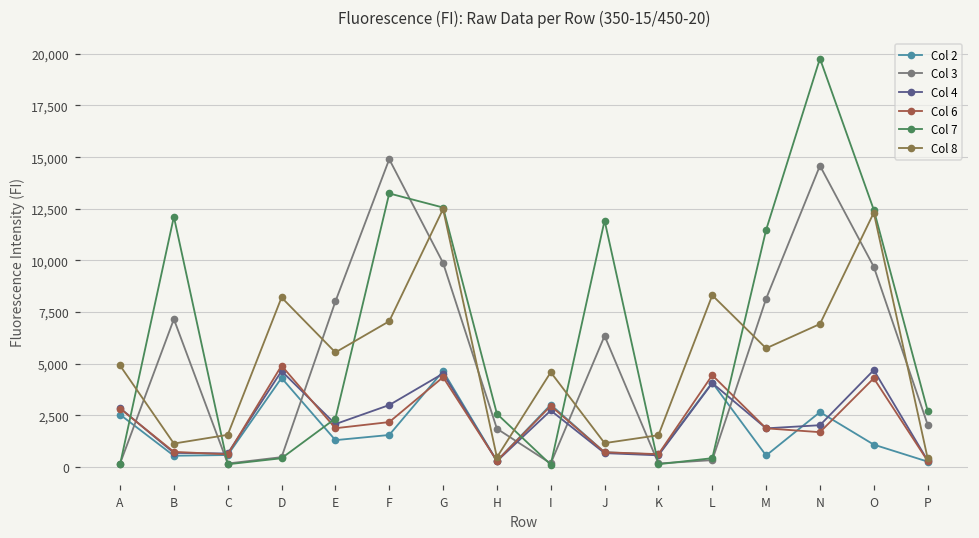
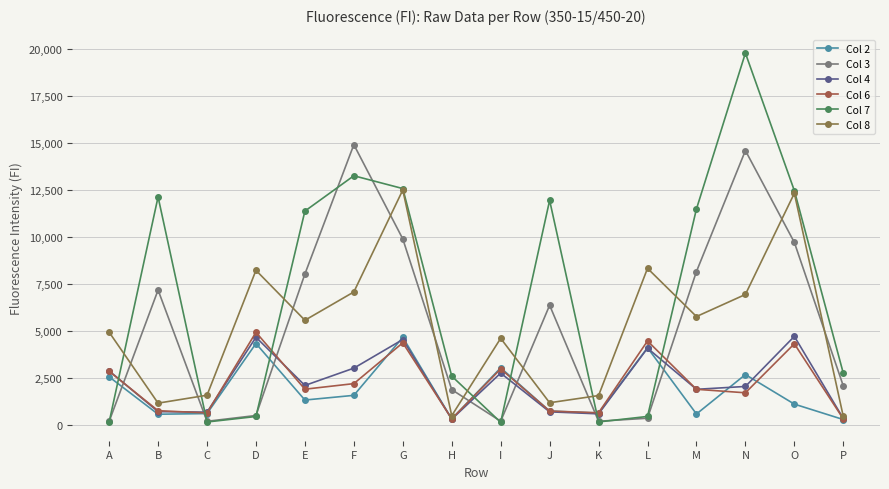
Col 7, E: 2,400 -> 11,400
